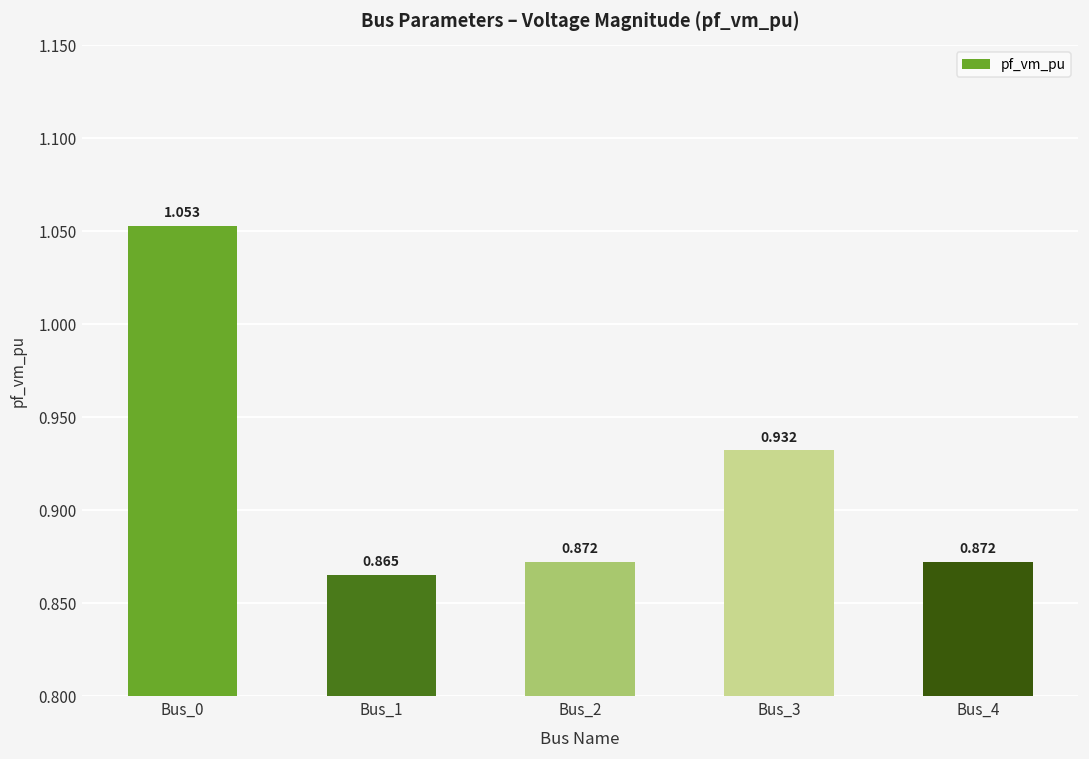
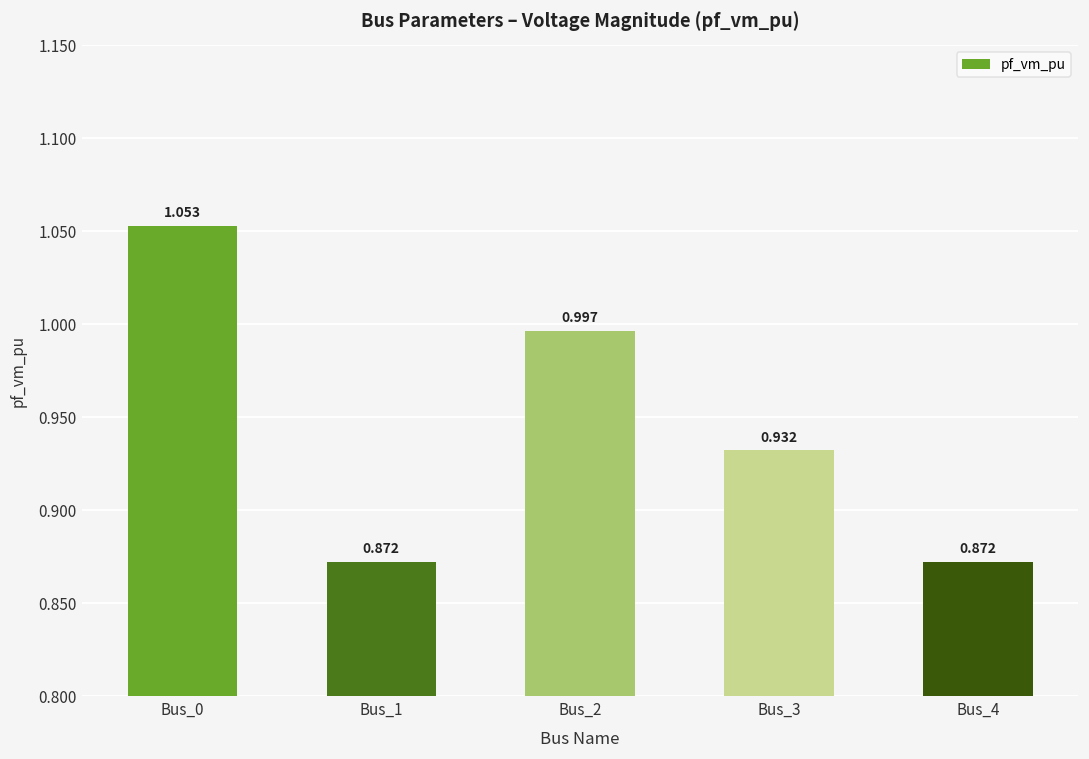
Bus_1: 0.865 -> 0.872
Bus_2: 0.872 -> 0.997
